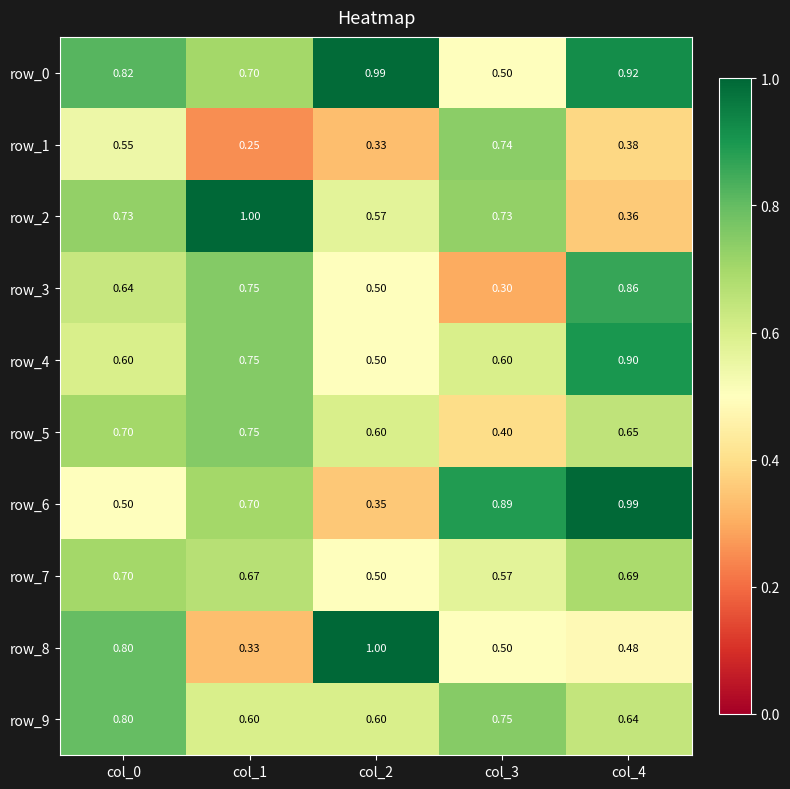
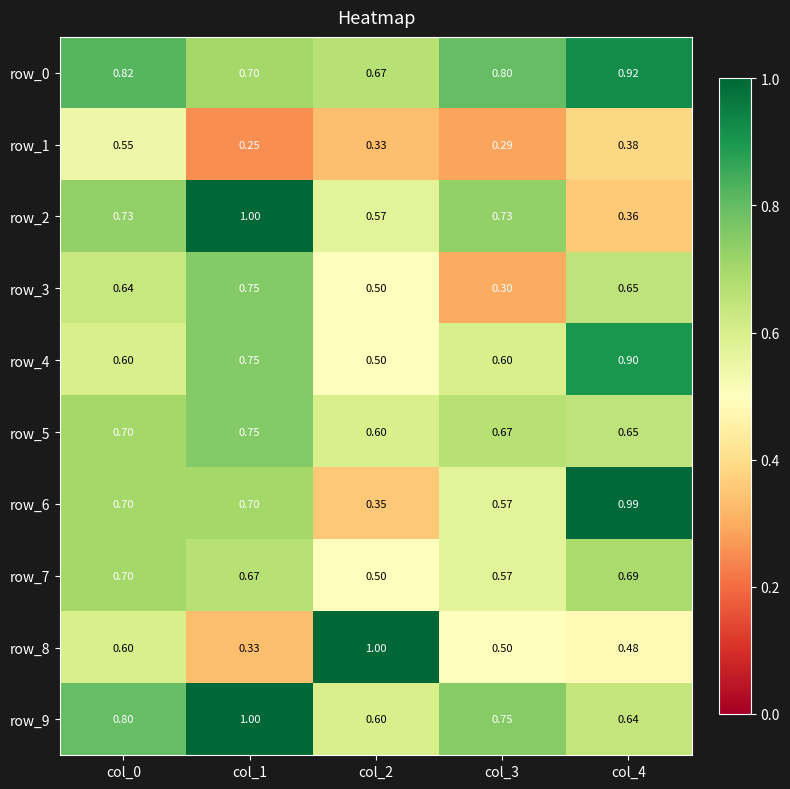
row_0, col_2: 0.99 -> 0.67
row_0, col_3: 0.50 -> 0.80
row_1, col_3: 0.74 -> 0.29
row_3, col_4: 0.86 -> 0.65
row_5, col_3: 0.40 -> 0.67
row_6, col_0: 0.50 -> 0.70
row_6, col_3: 0.89 -> 0.57
row_8, col_0: 0.80 -> 0.60
row_9, col_1: 0.60 -> 1.00
